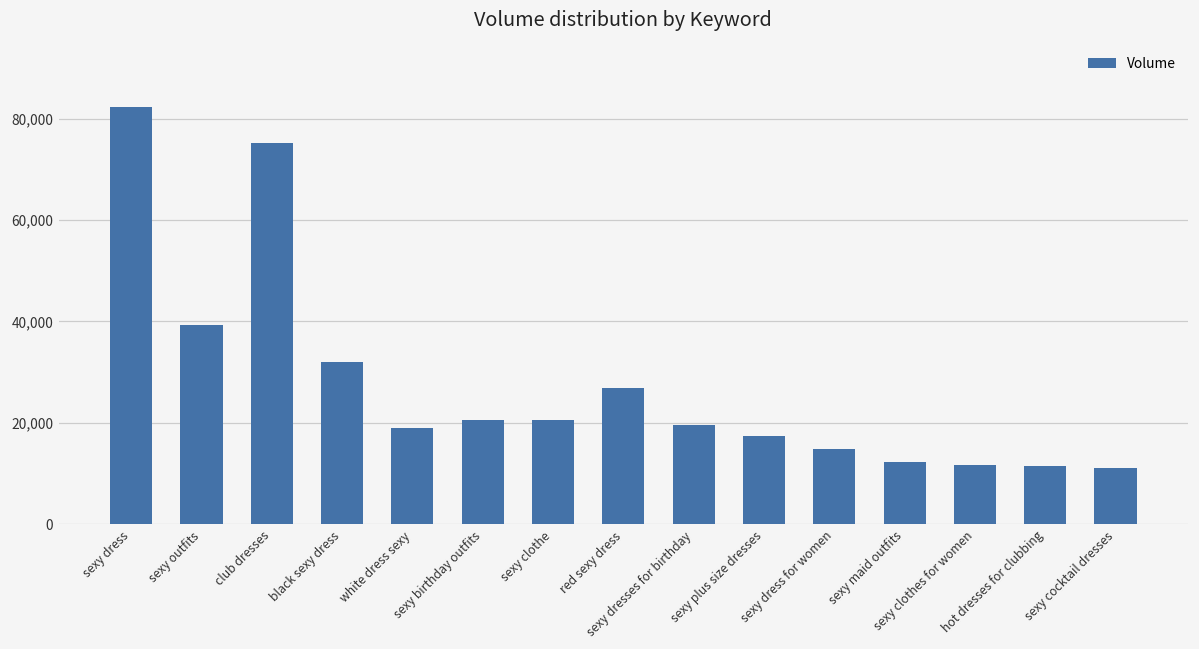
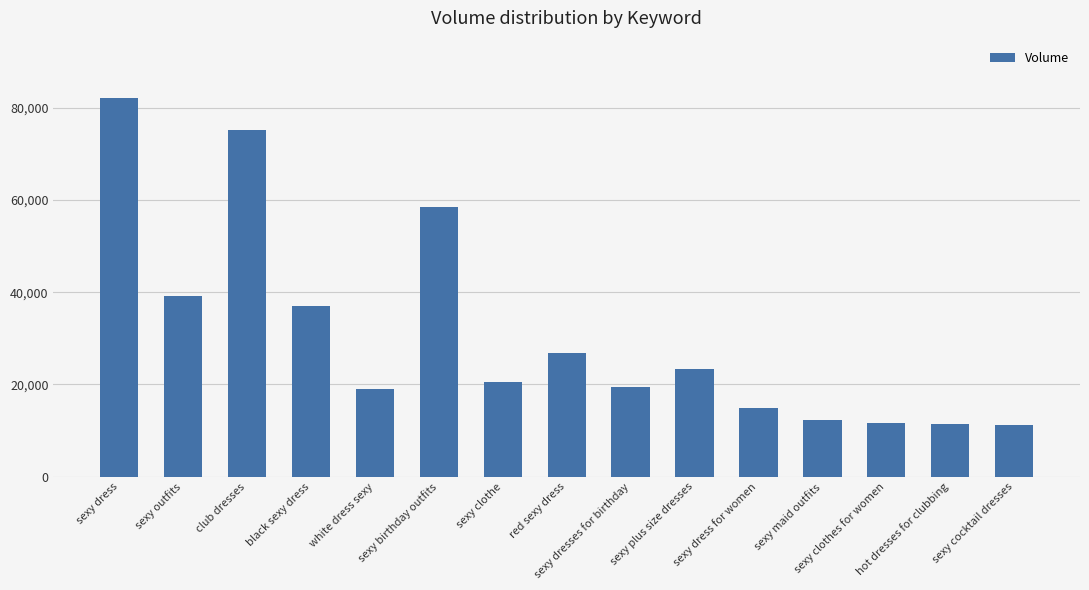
black sexy dress: 32,000 -> 37,000
sexy birthday outfits: 21,000 -> 59,000
sexy plus size dresses: 17,000 -> 23,000
